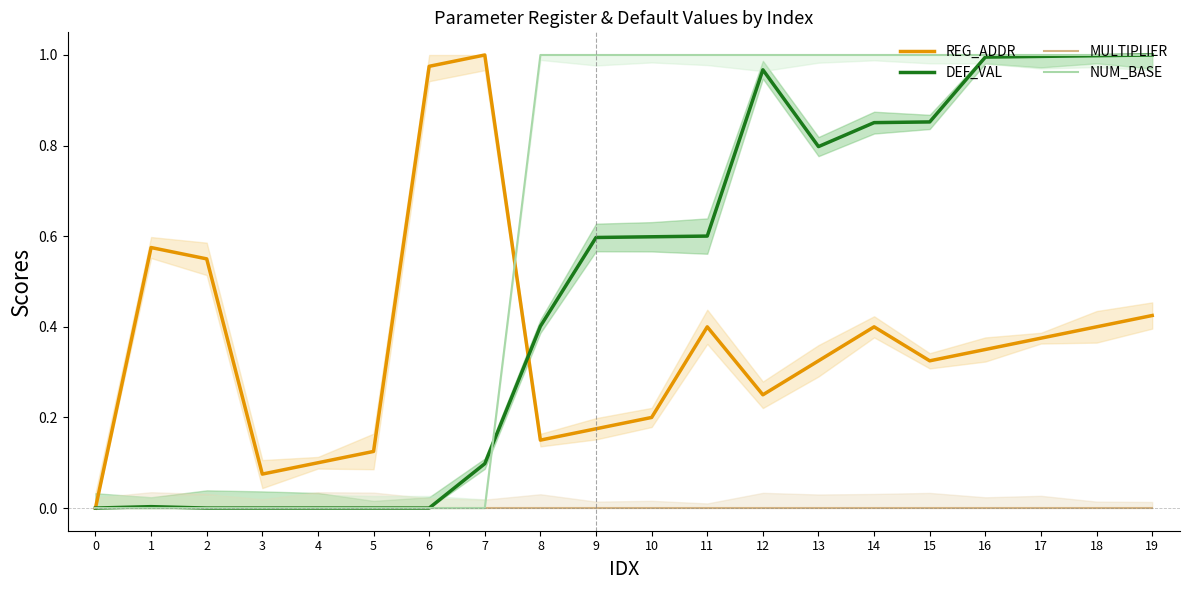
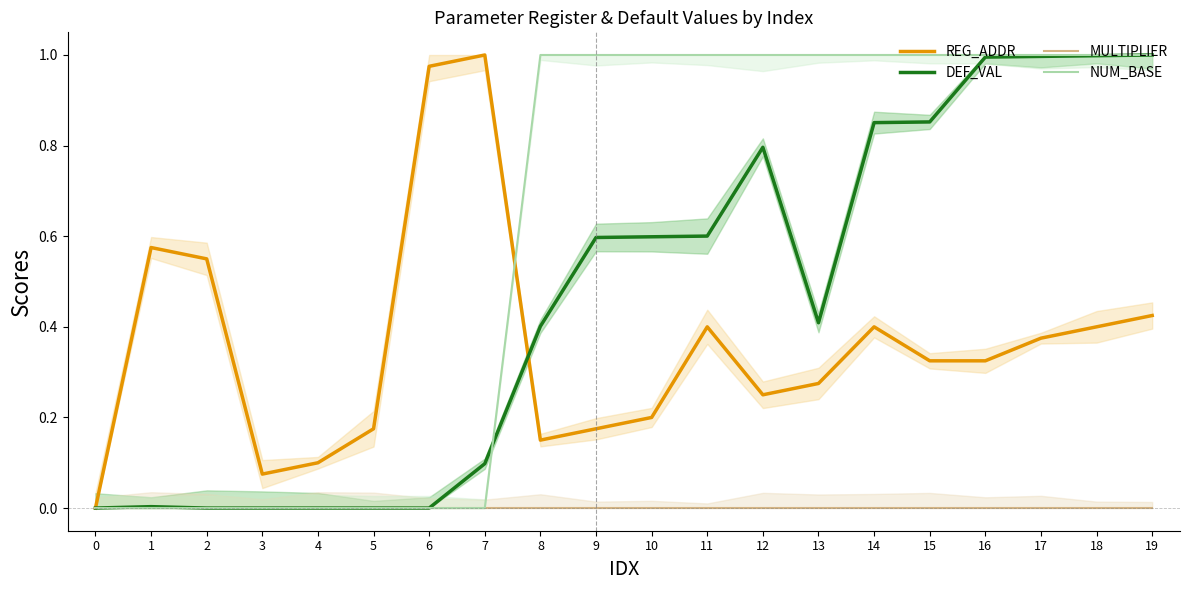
REG_ADDR, 5: 0.13 -> 0.18
DEF_VAL, 12: 0.97 -> 0.80
REG_ADDR, 13: 0.33 -> 0.28
DEF_VAL, 13: 0.80 -> 0.41
REG_ADDR, 16: 0.35 -> 0.33
